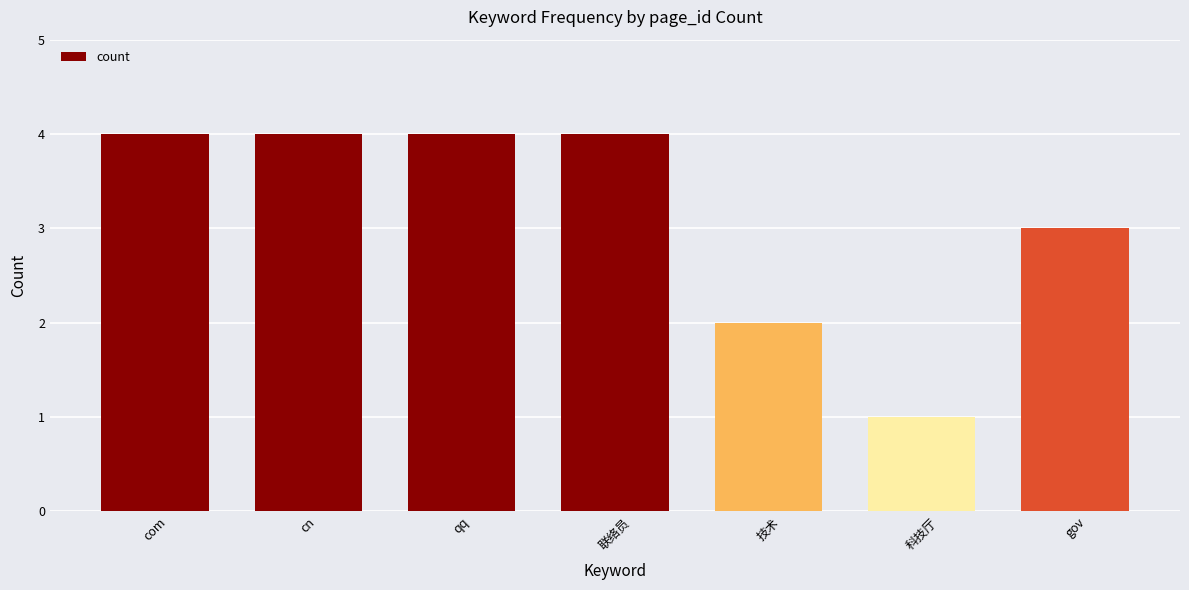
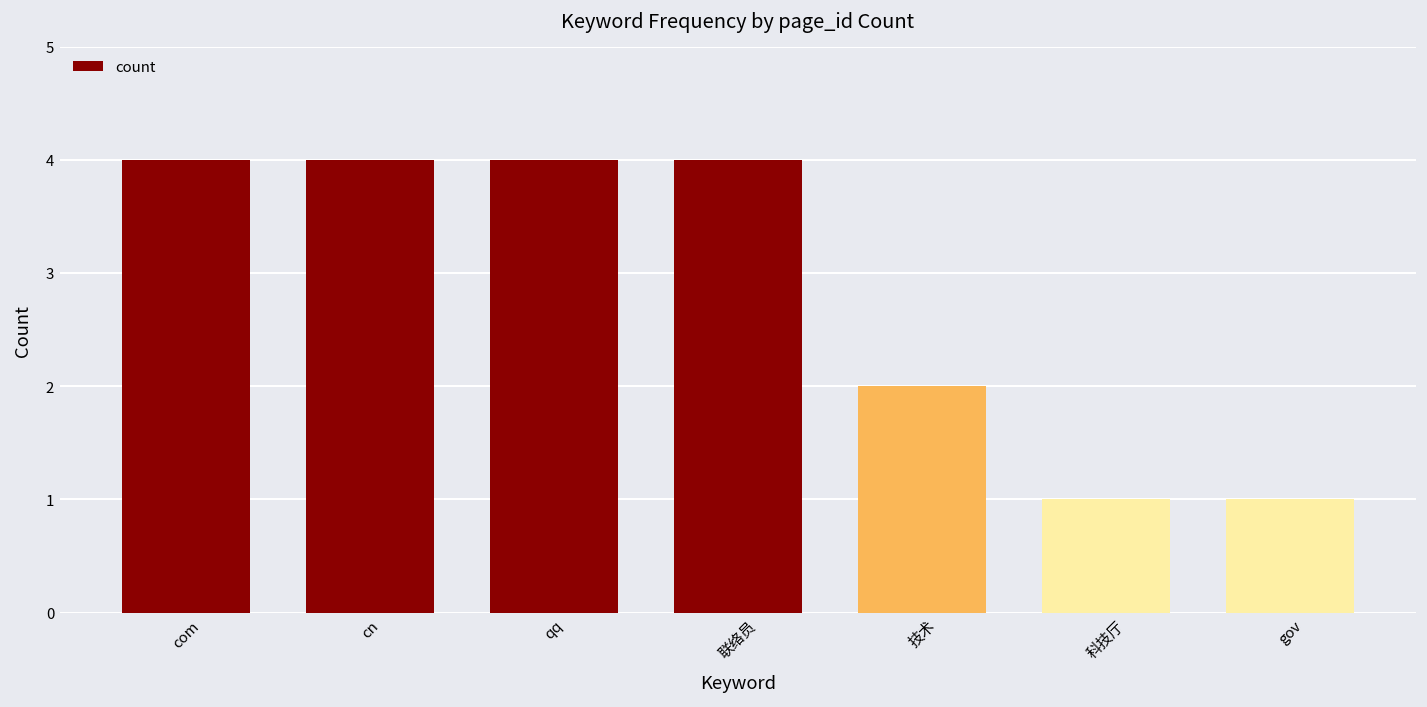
gov: 3 -> 1
